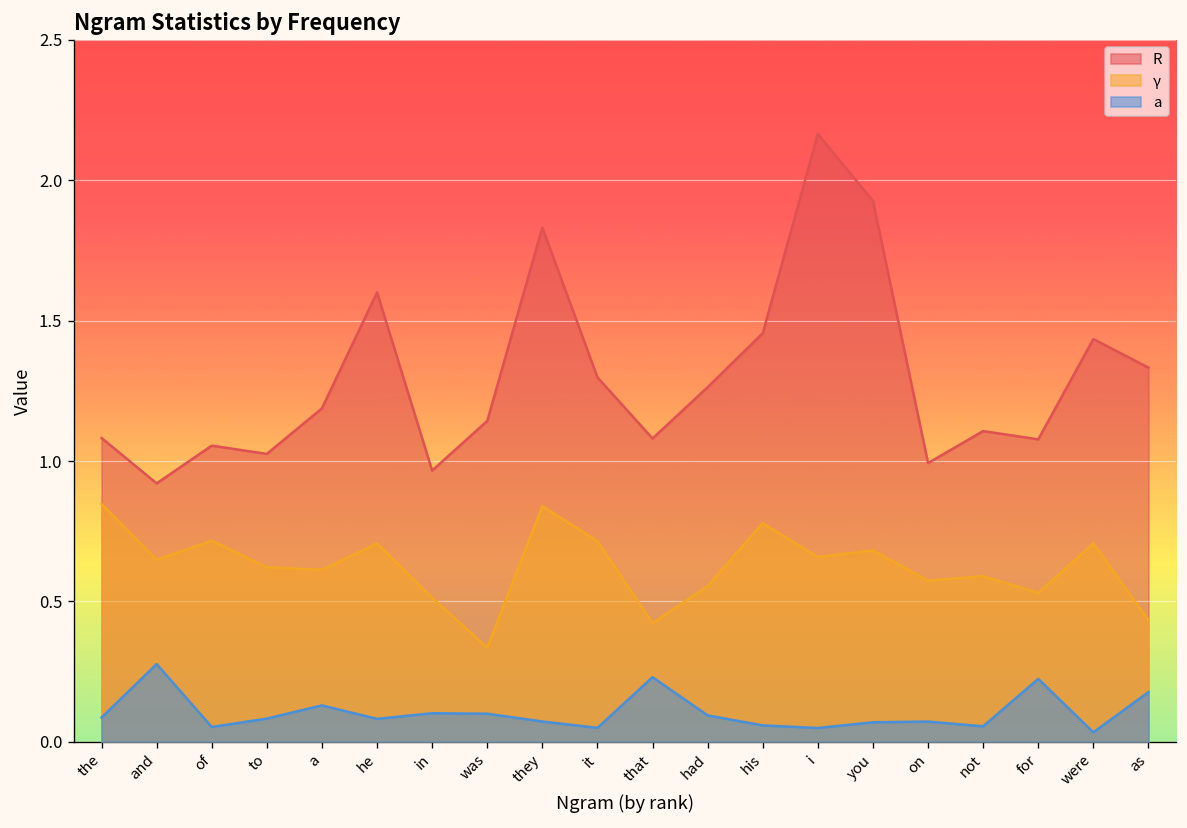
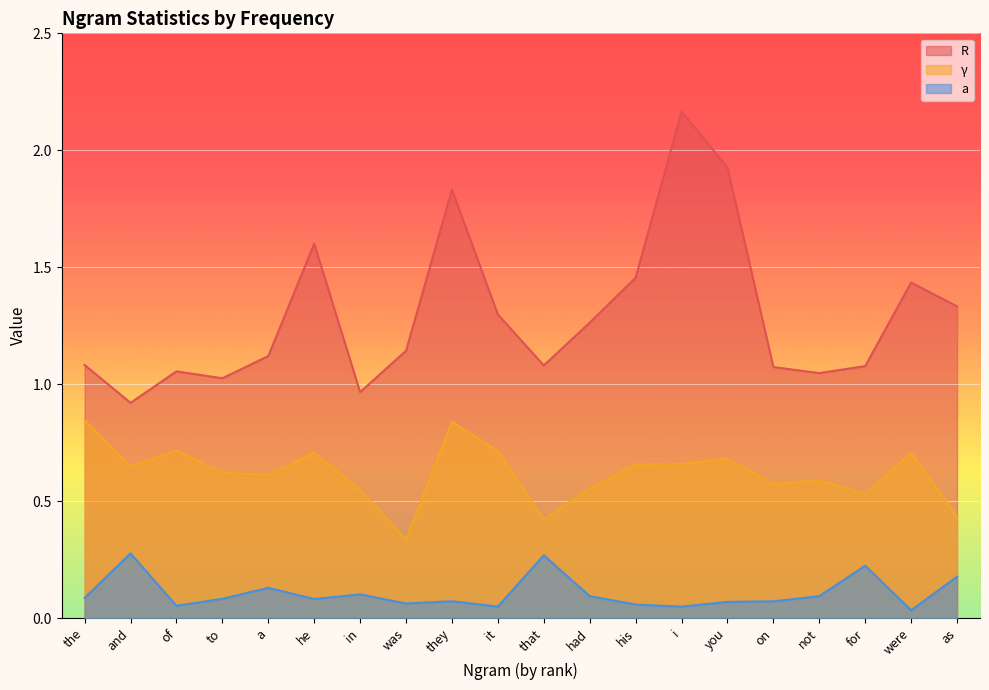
R, a: 1.19 -> 1.12
γ, in: 0.51 -> 0.55
a, was: 0.10 -> 0.06
a, that: 0.23 -> 0.27
γ, his: 0.78 -> 0.66
R, on: 0.99 -> 1.07
R, not: 1.11 -> 1.05
a, not: 0.05 -> 0.09
